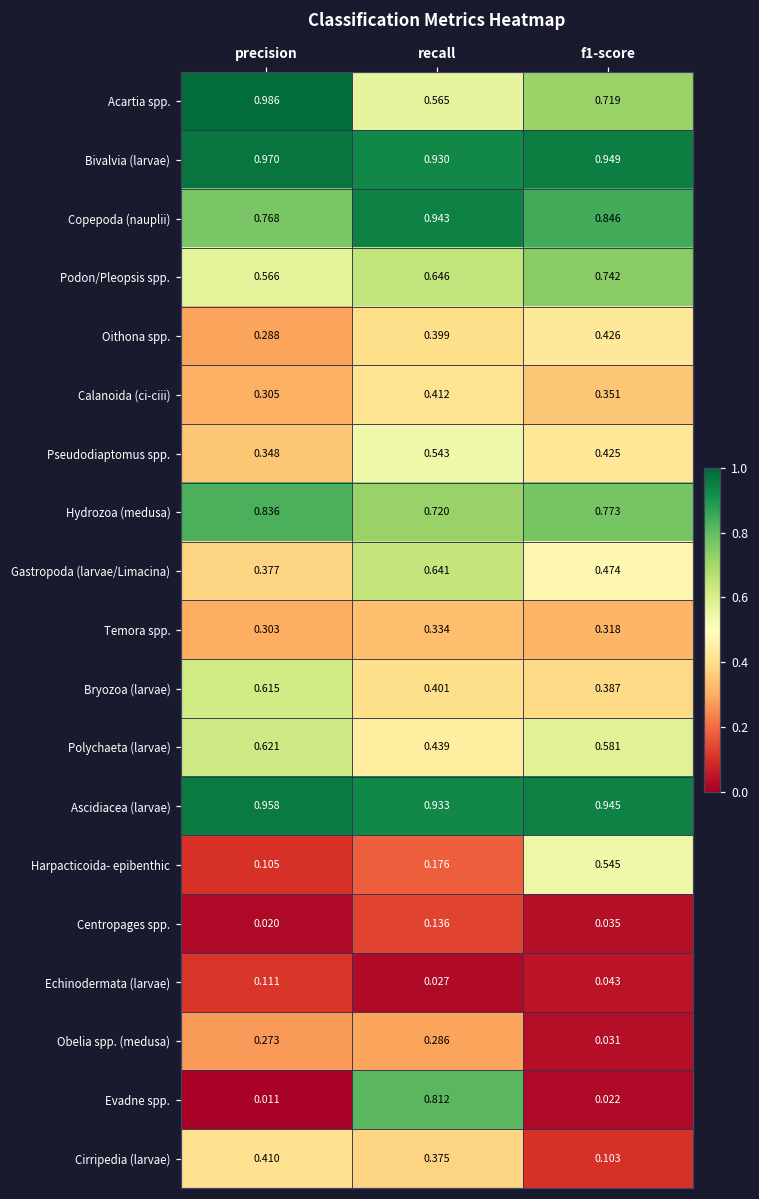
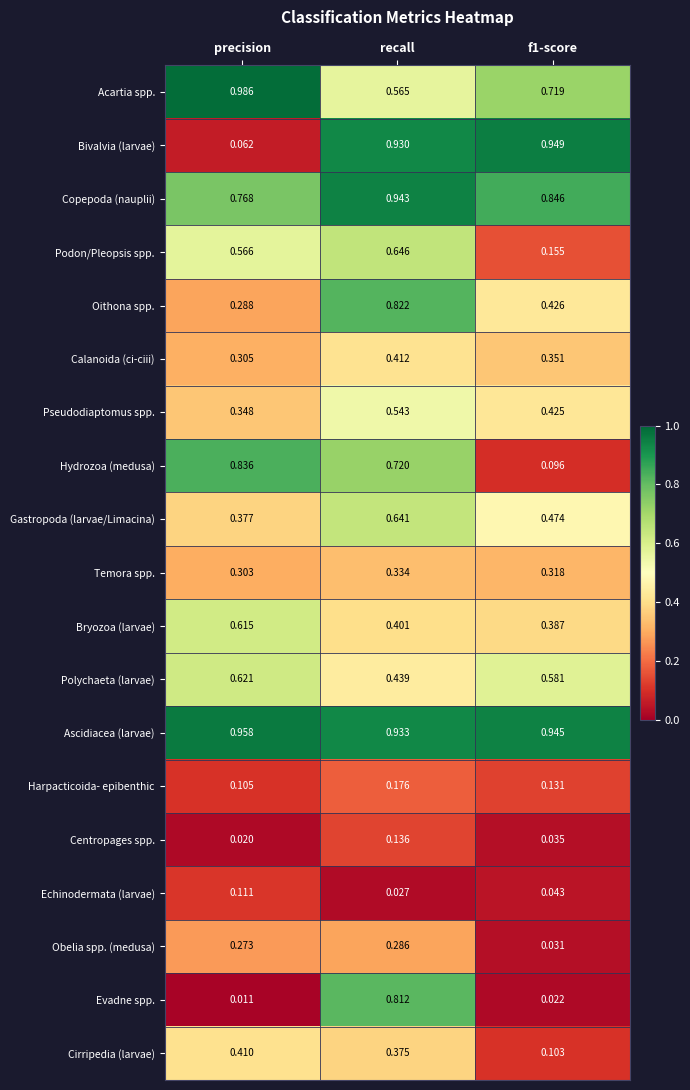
Bivalvia (larvae), precision: 0.970 -> 0.062
Podon/Pleopsis spp., f1-score: 0.742 -> 0.155
Oithona spp., recall: 0.399 -> 0.822
Hydrozoa (medusa), f1-score: 0.773 -> 0.096
Harpacticoida- epibenthic, f1-score: 0.545 -> 0.131
